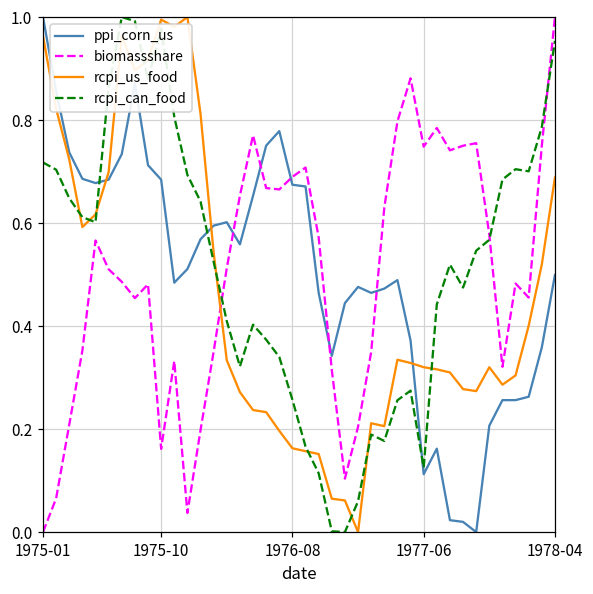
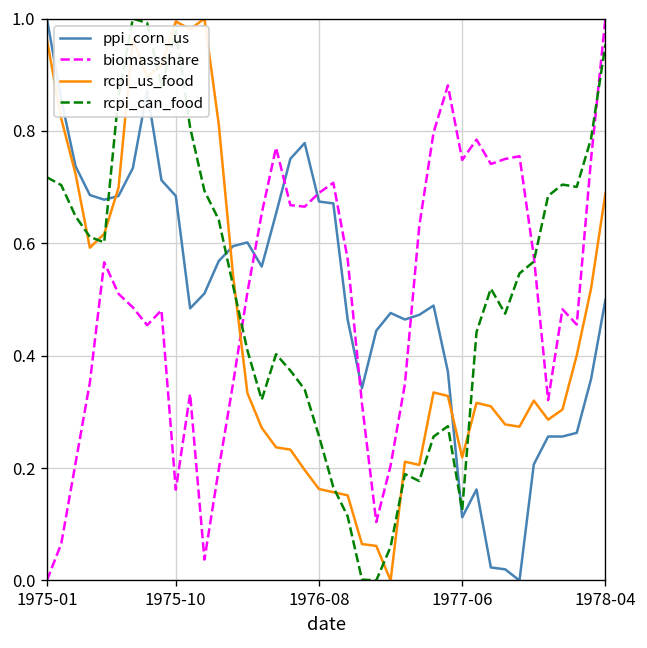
rcpi_us_food, 1977-06: 0.32 -> 0.22
